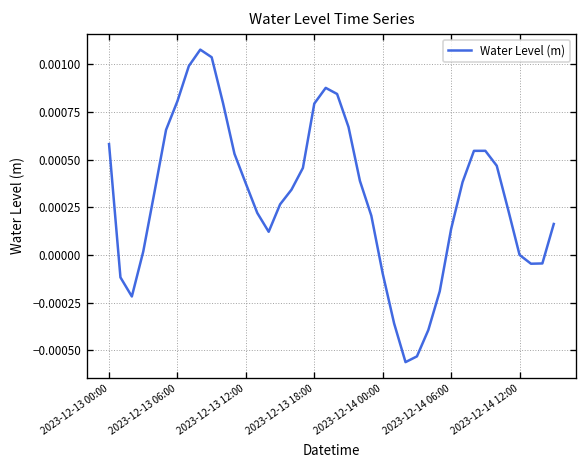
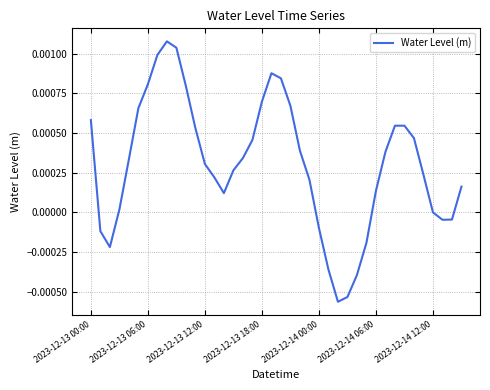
2023-12-13 12:00: 0.00037 -> 0.00030
2023-12-13 18:00: 0.00079 -> 0.00070
